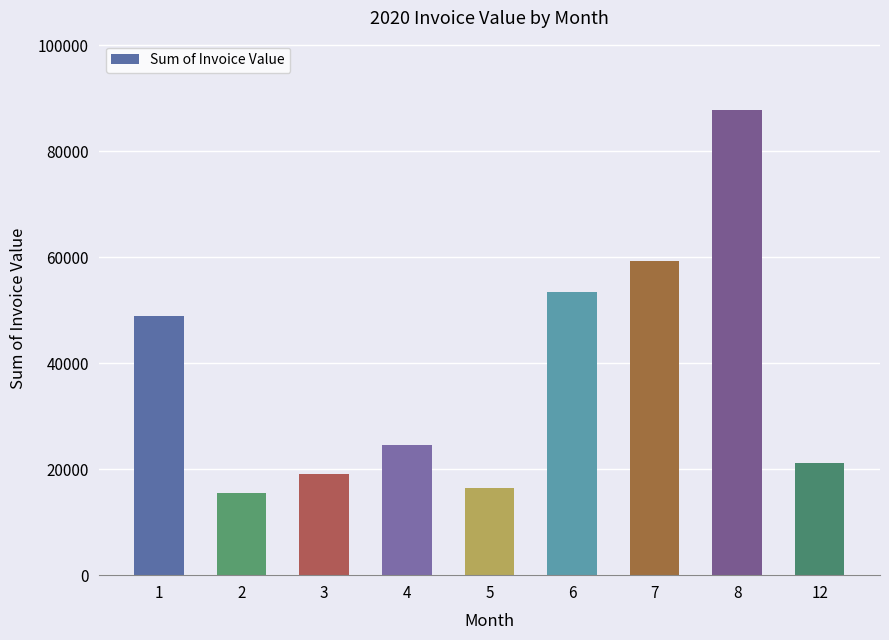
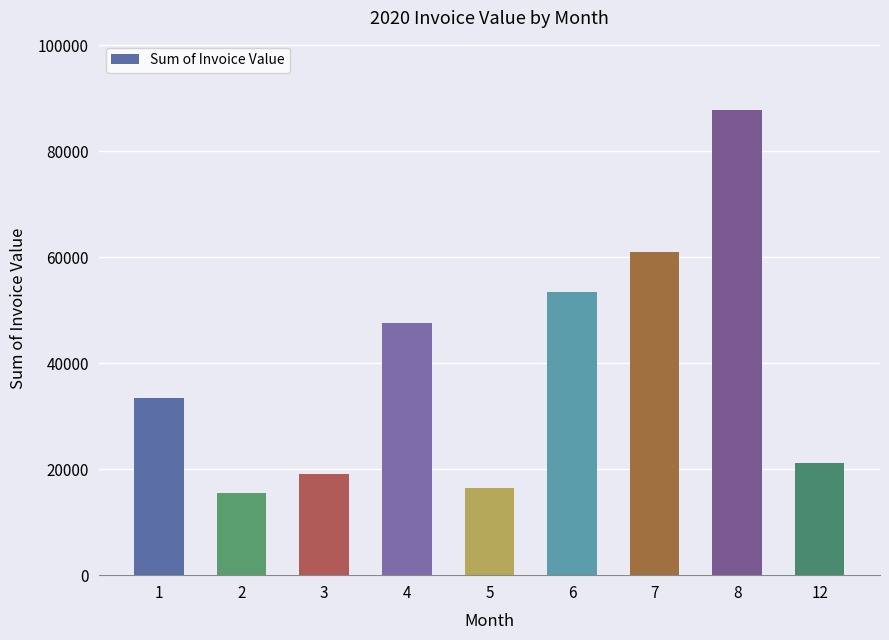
1: 49000 -> 33000
4: 25000 -> 48000
7: 59000 -> 61000
